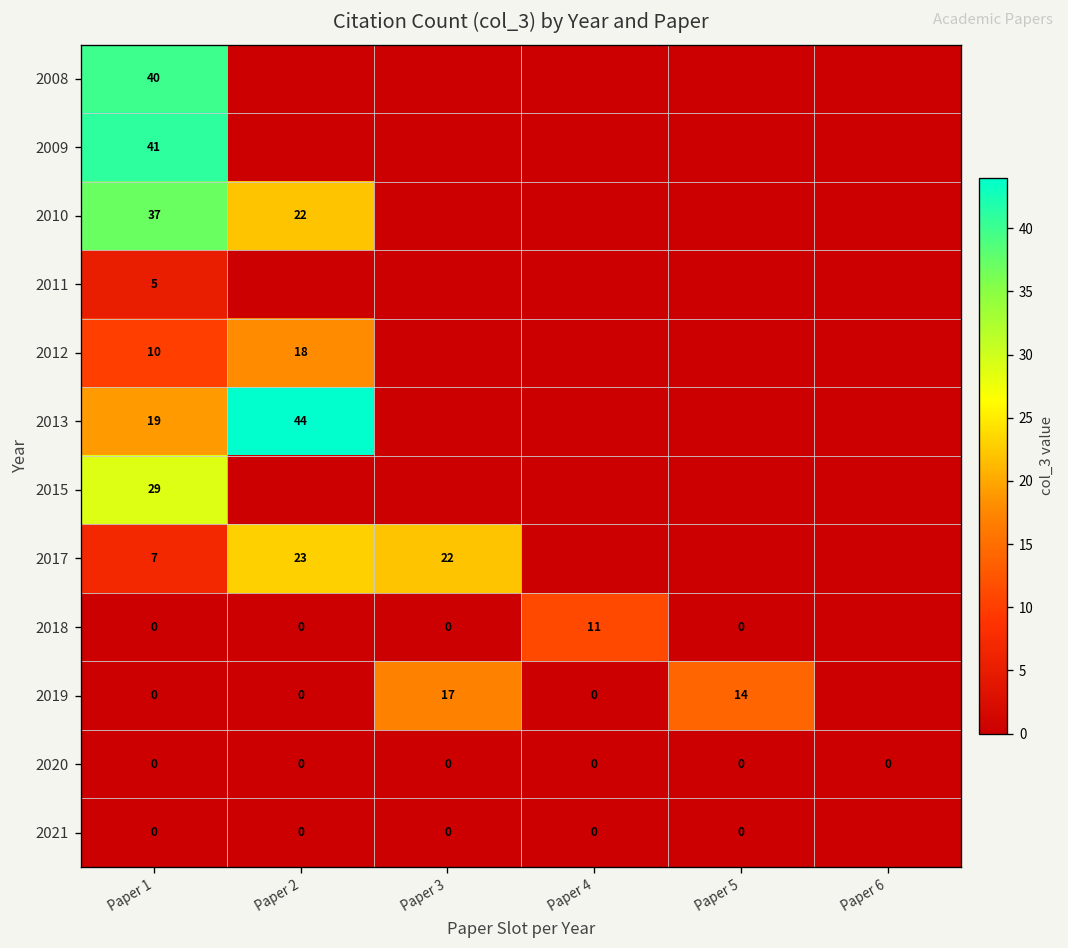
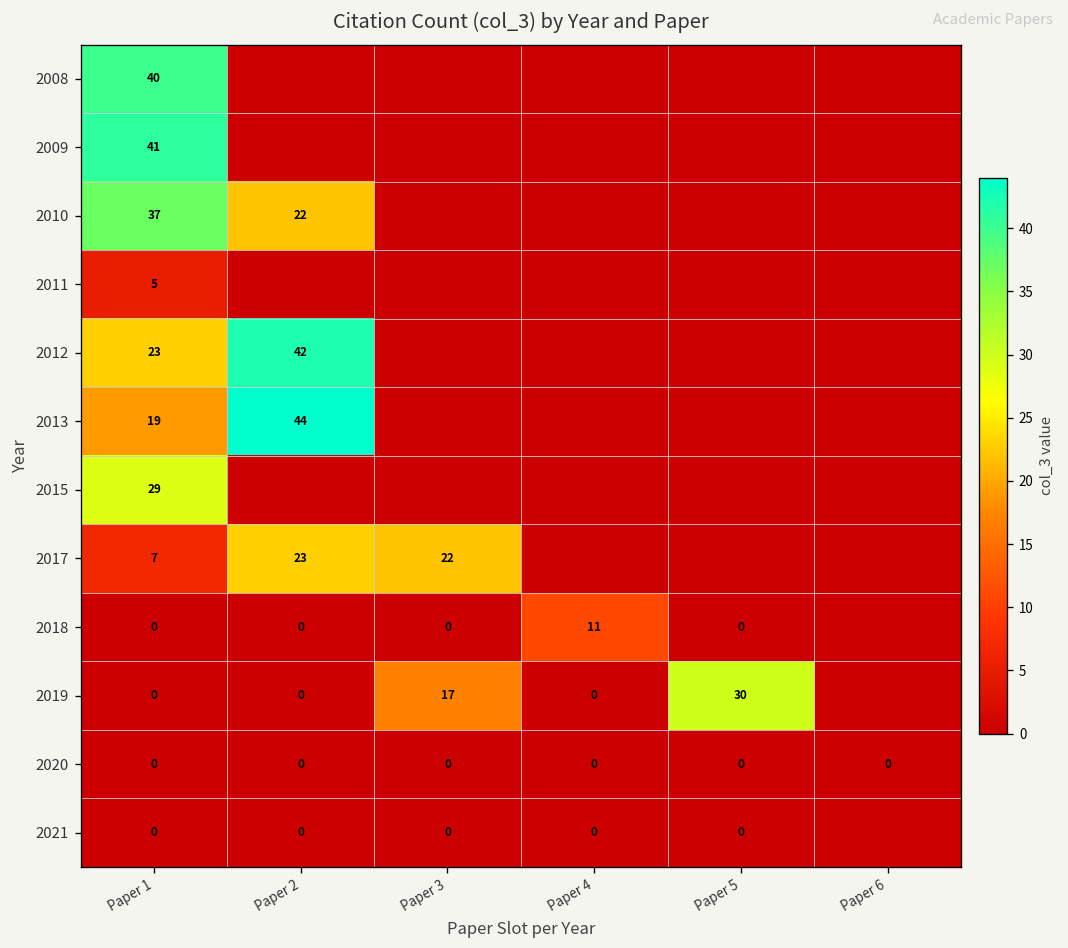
2012, Paper 1: 10 -> 23
2012, Paper 2: 18 -> 42
2019, Paper 5: 14 -> 30
